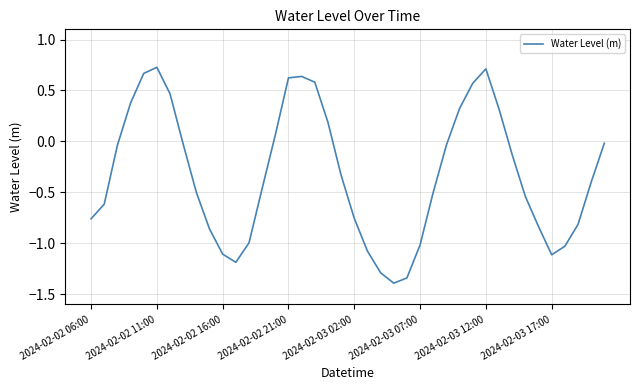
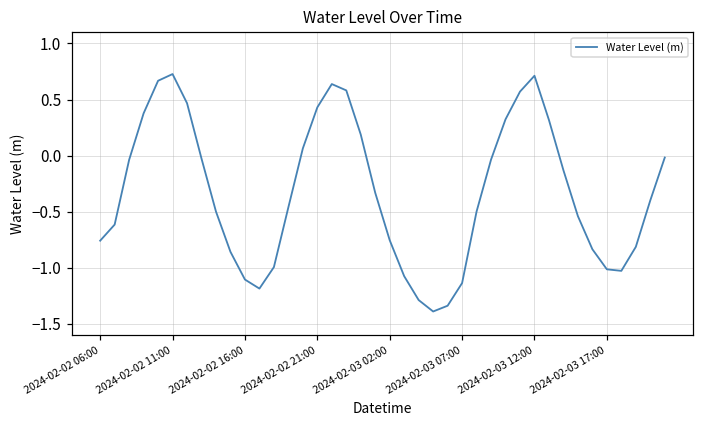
2024-02-02 21:00: 0.62 -> 0.43
2024-02-03 07:00: -1.02 -> -1.14
2024-02-03 17:00: -1.11 -> -1.01
